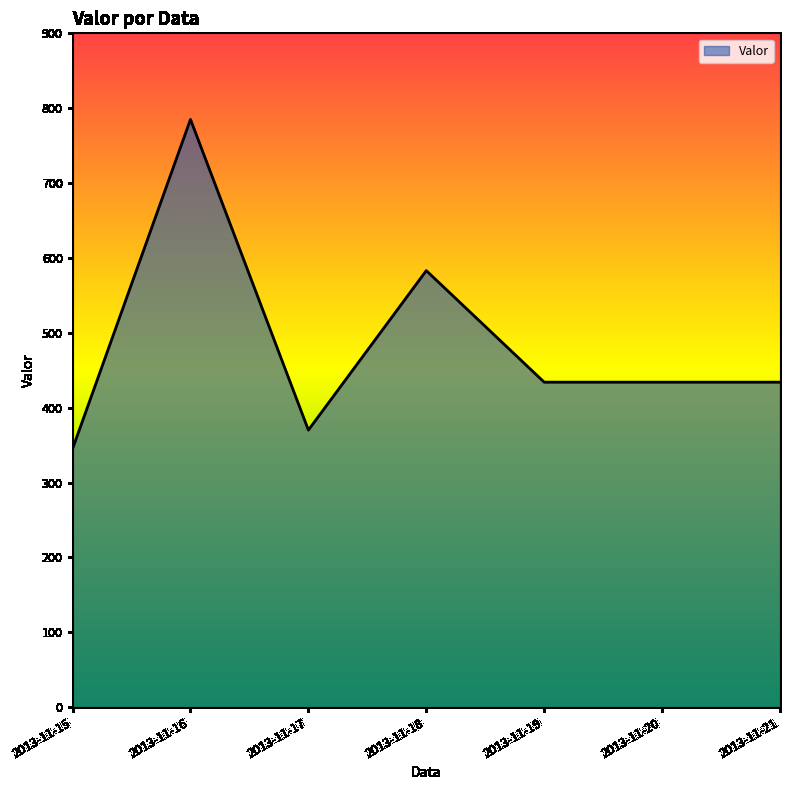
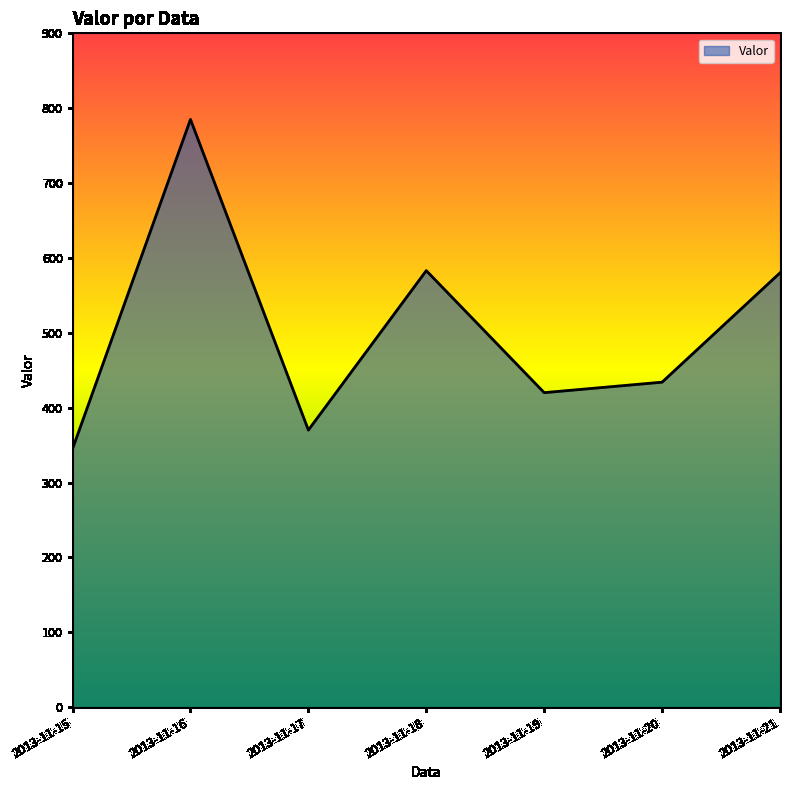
2013-11-19: 430 -> 420
2013-11-21: 430 -> 580
